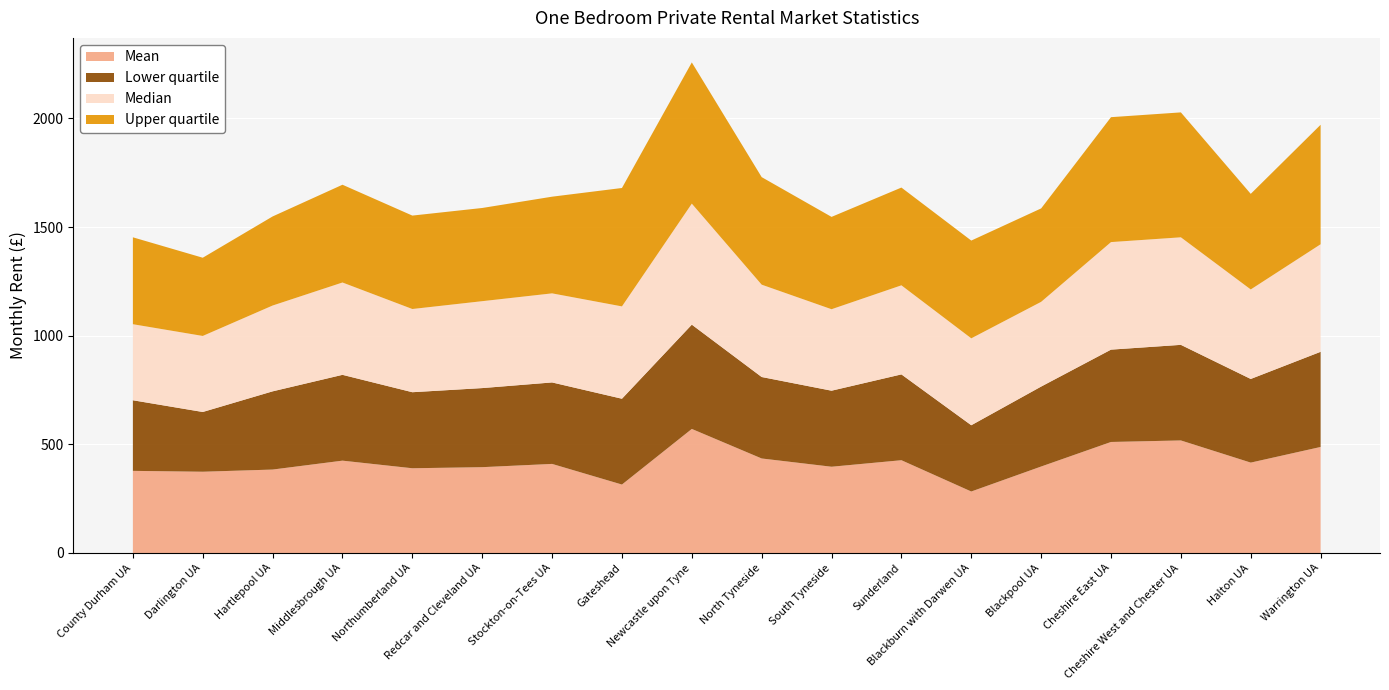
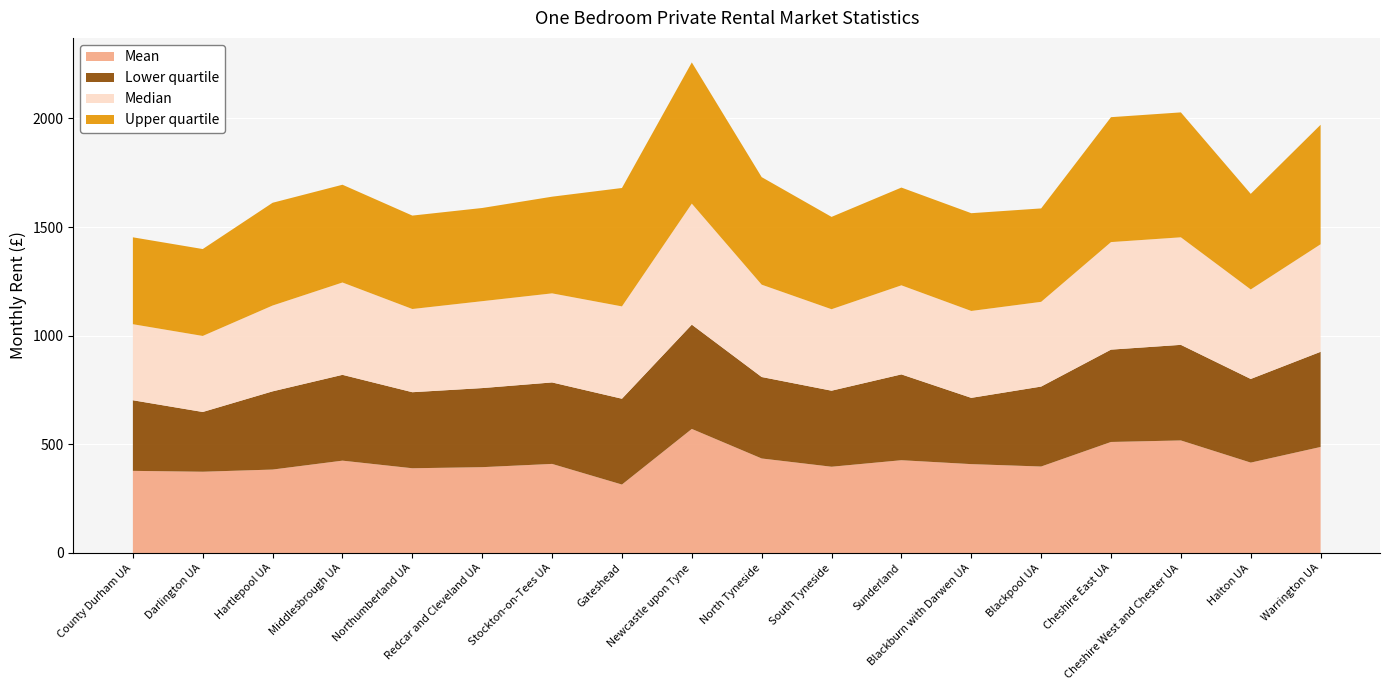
Upper quartile, Darlington UA: 360 -> 400
Upper quartile, Hartlepool UA: 410 -> 470
Mean, Blackburn with Darwen UA: 280 -> 410
